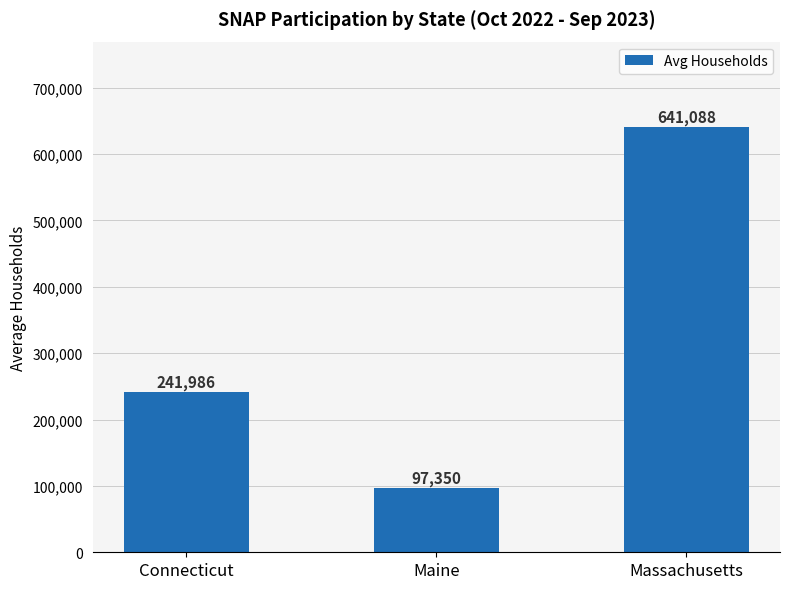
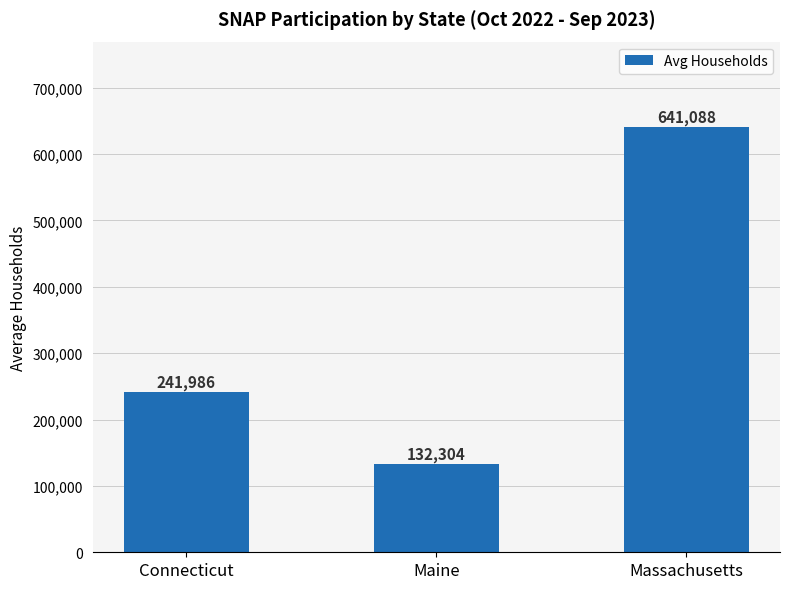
Maine: 97,350 -> 132,304
